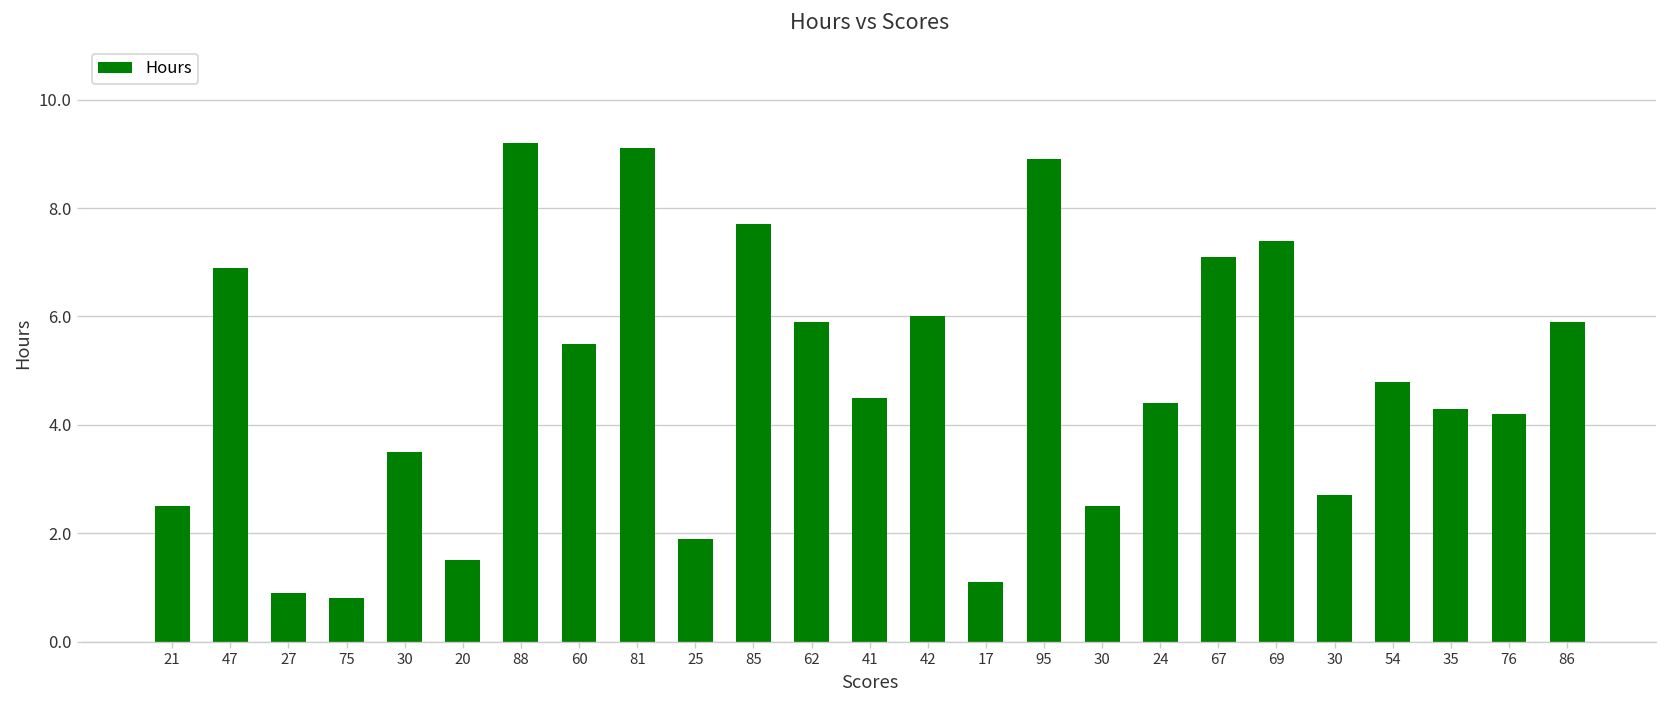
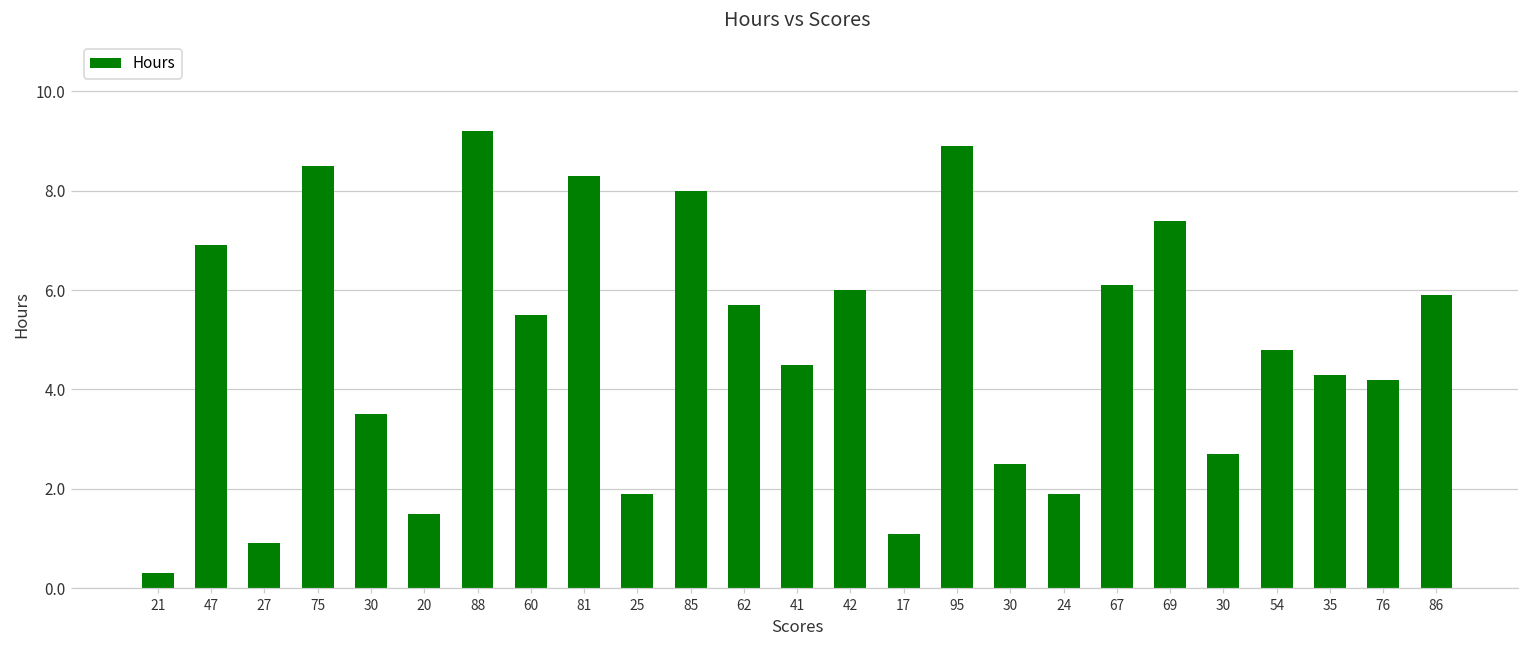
21: 2.5 -> 0.3
75: 0.8 -> 8.5
81: 9.1 -> 8.3
85: 7.7 -> 8.0
62: 5.9 -> 5.7
24: 4.4 -> 1.9
67: 7.1 -> 6.1
